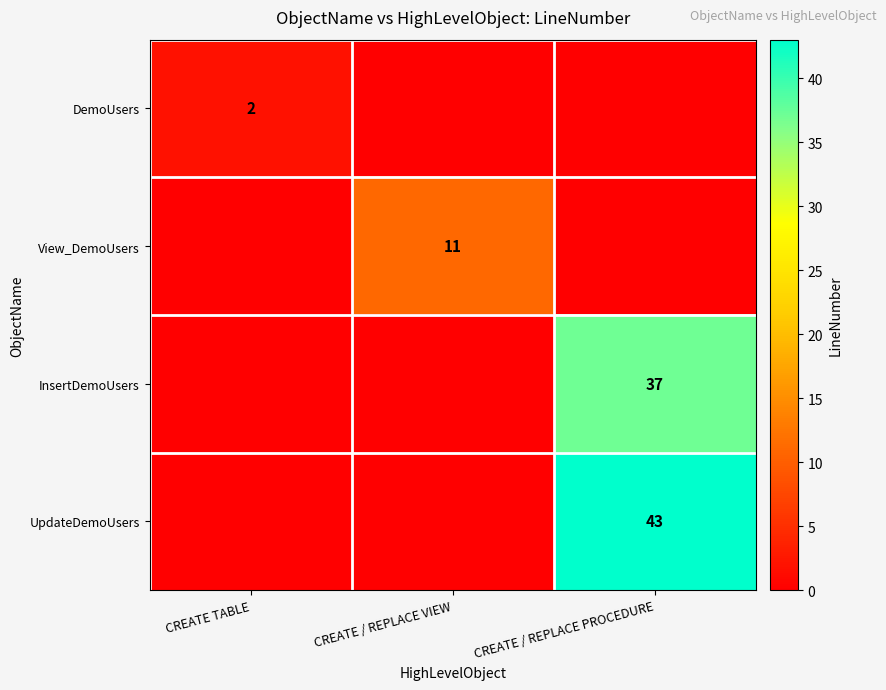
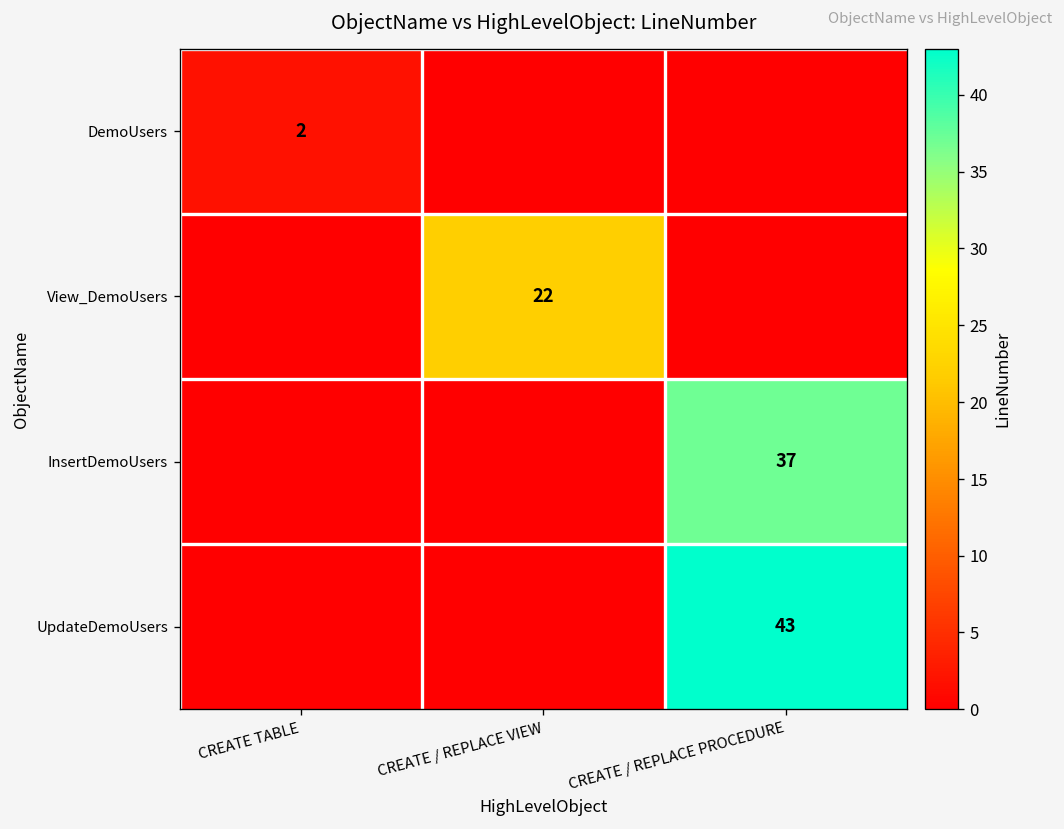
View_DemoUsers, CREATE / REPLACE VIEW: 11 -> 22
